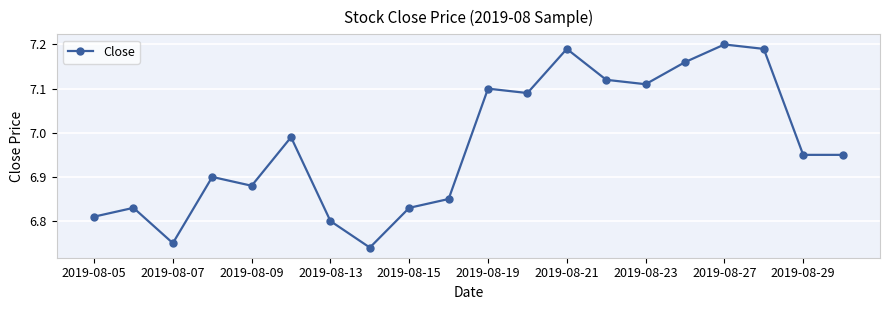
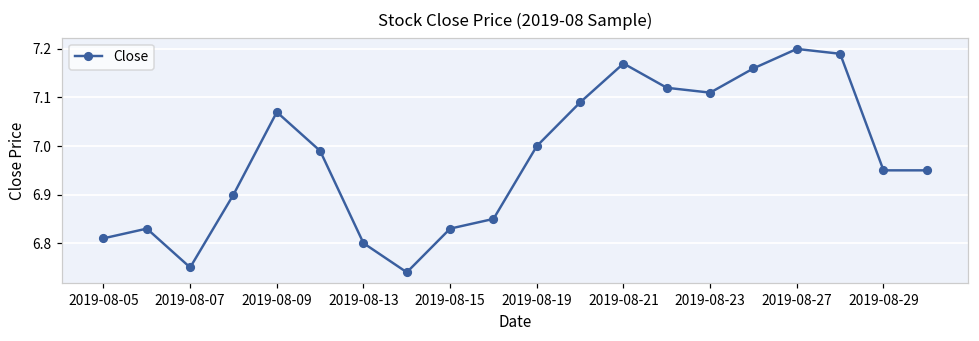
2019-08-09: 6.88 -> 7.07
2019-08-19: 7.1 -> 7.0
2019-08-21: 7.19 -> 7.17
